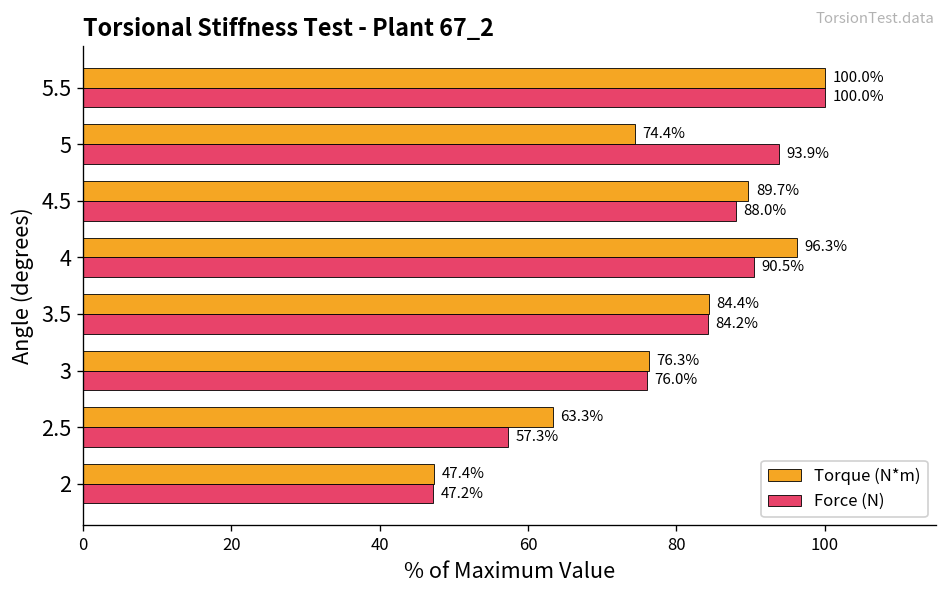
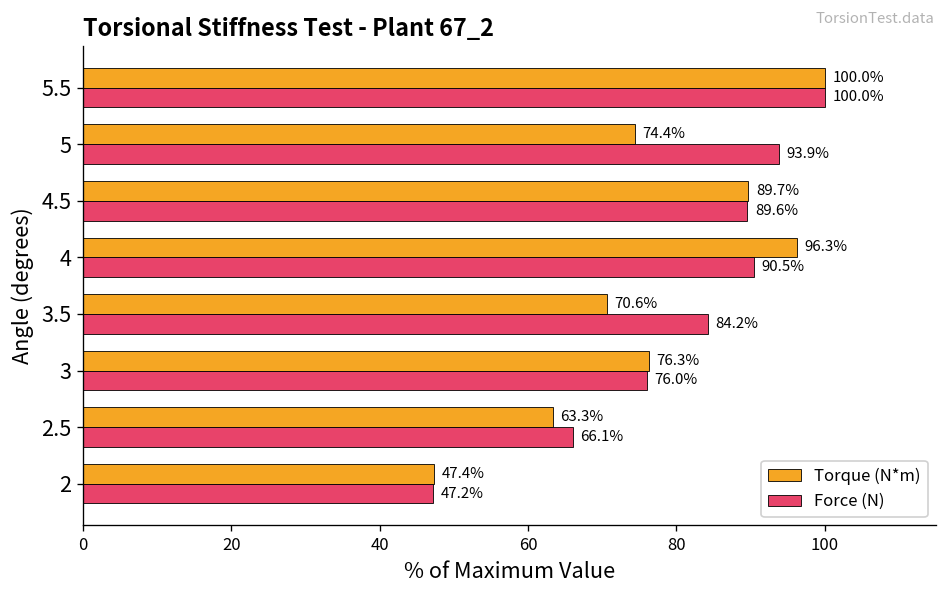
Force (N), 4.5: 88.0% -> 89.6%
Torque (N*m), 3.5: 84.4% -> 70.6%
Force (N), 2.5: 57.3% -> 66.1%
